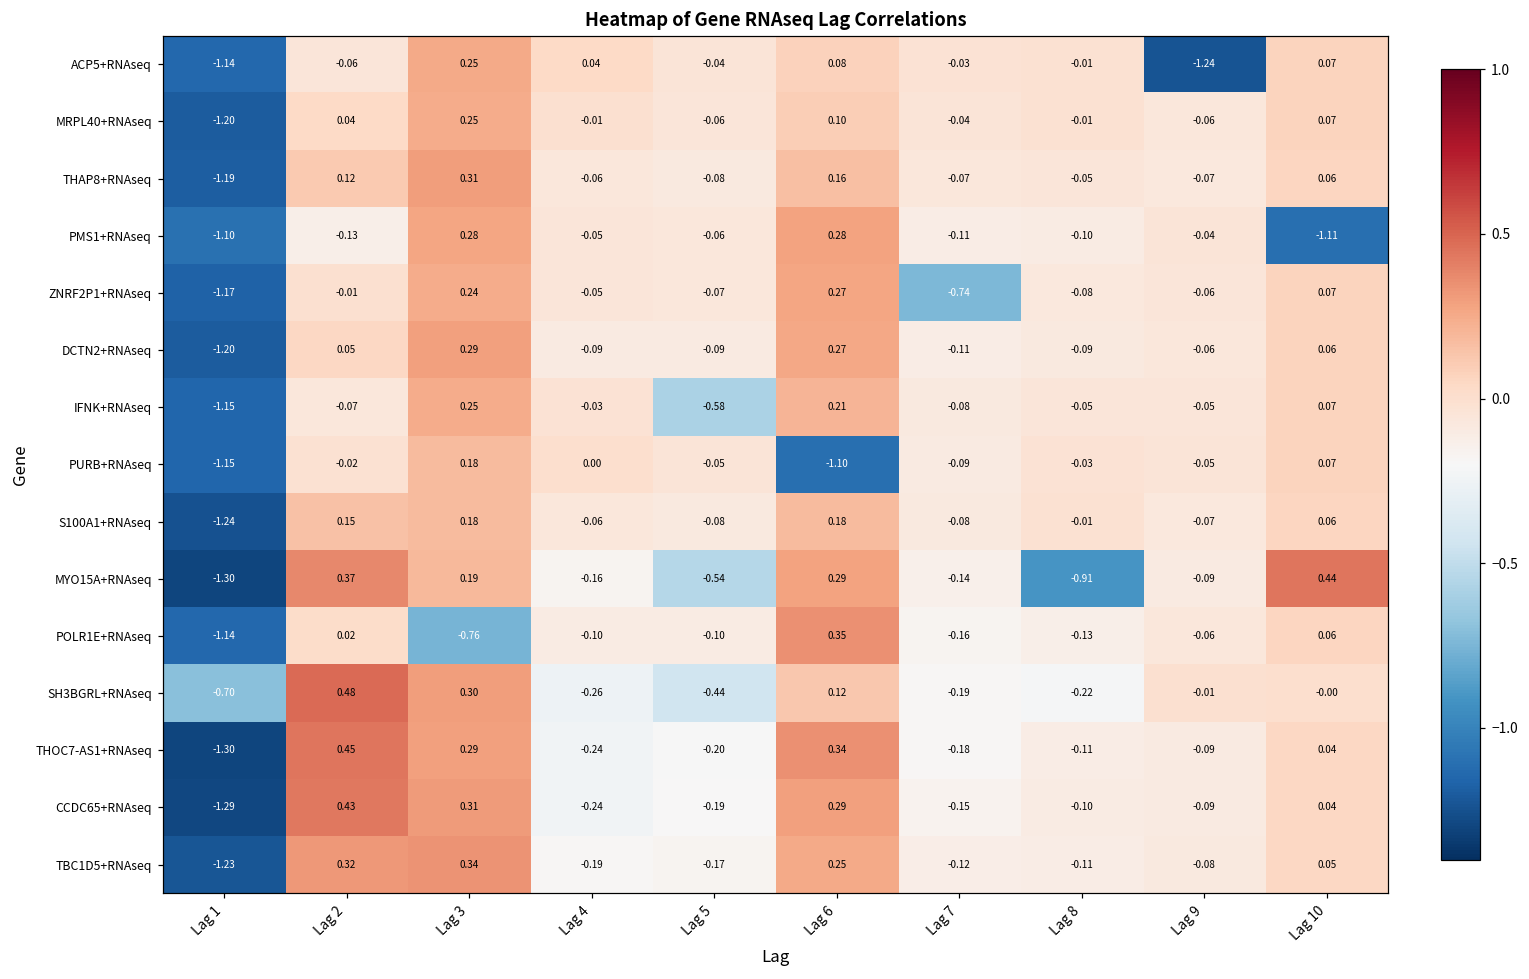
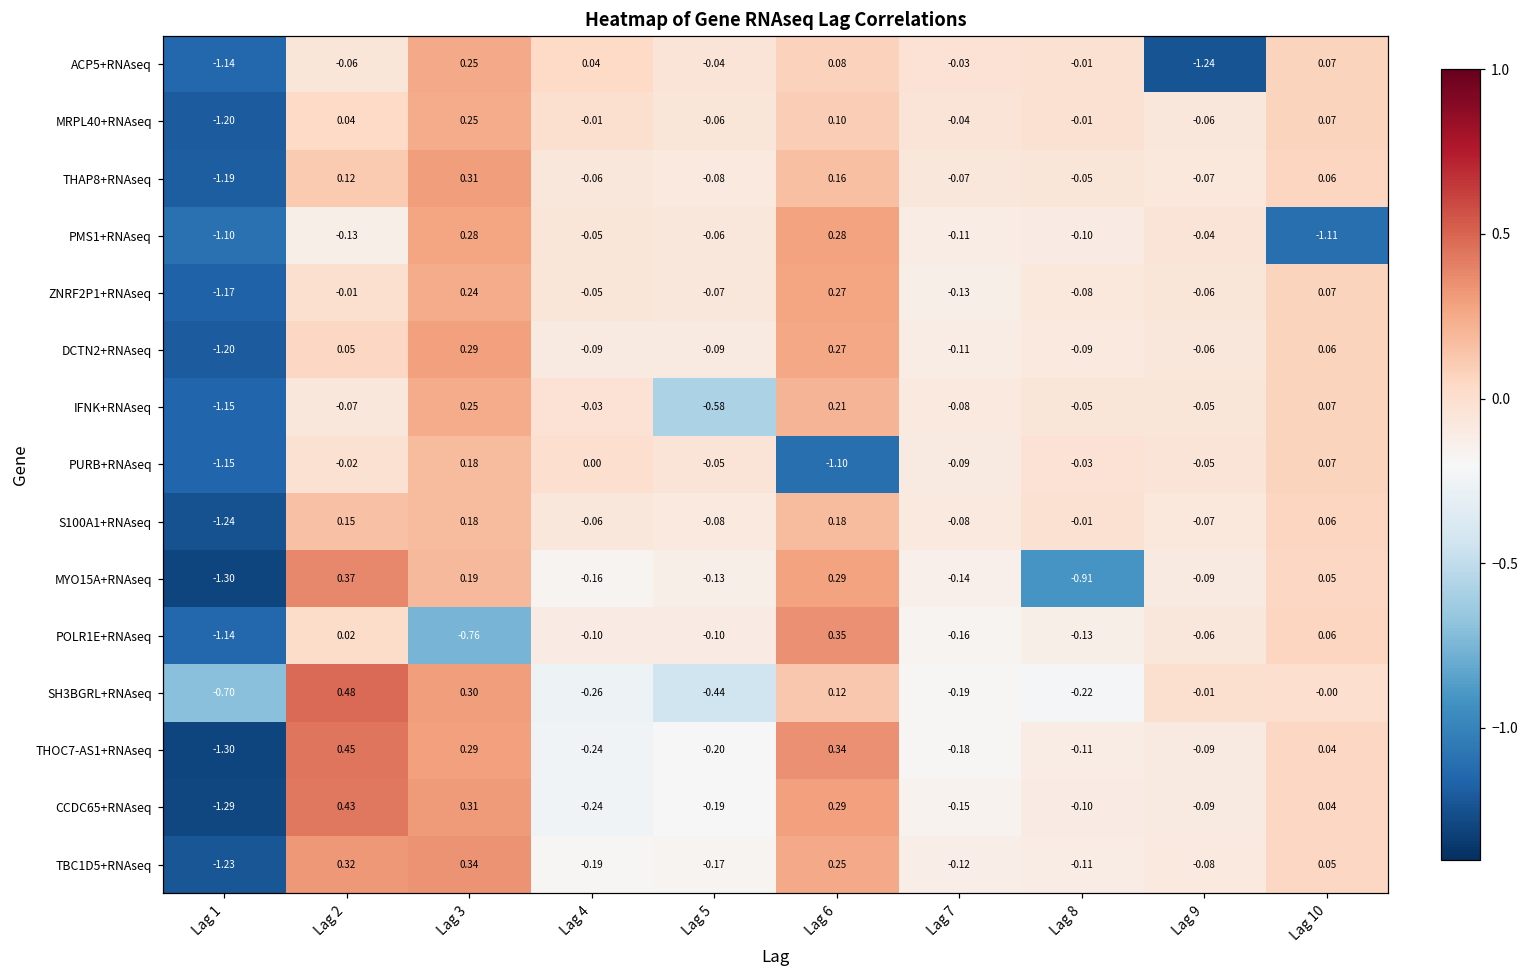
ZNRF2P1+RNAseq, Lag 7: -0.74 -> -0.13
MYO15A+RNAseq, Lag 5: -0.54 -> -0.13
MYO15A+RNAseq, Lag 10: 0.44 -> 0.05
